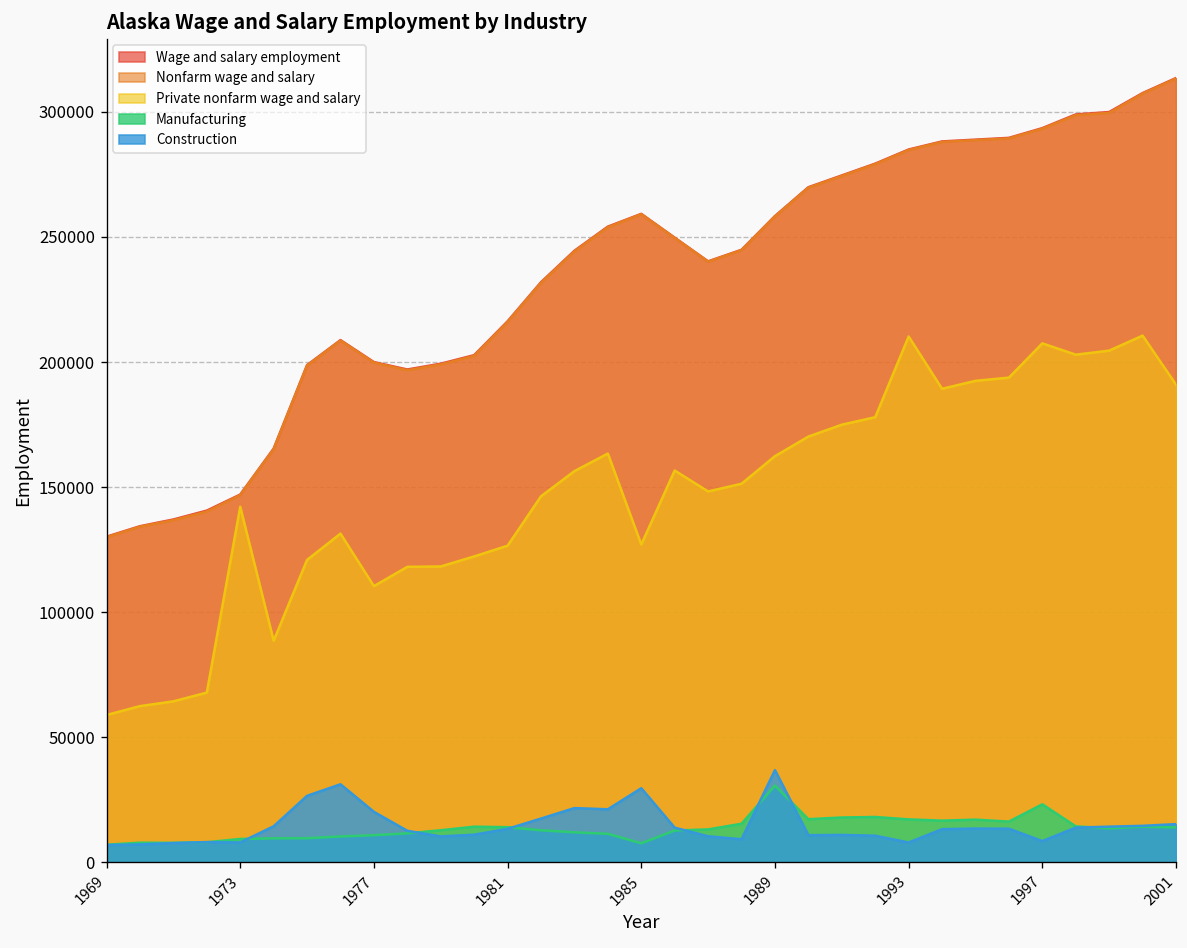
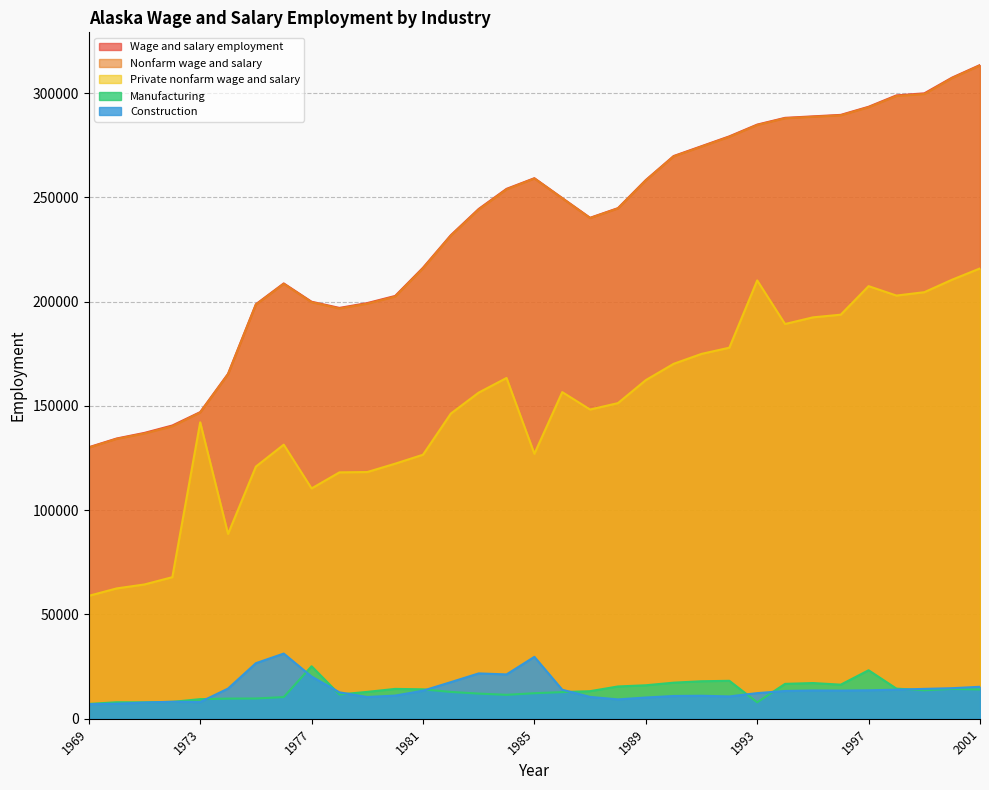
Manufacturing, 1977: 11000 -> 25000
Manufacturing, 1985: 8000 -> 12000
Manufacturing, 1989: 31000 -> 16000
Construction, 1989: 37000 -> 10000
Manufacturing, 1993: 17000 -> 8000
Construction, 1993: 8000 -> 12000
Construction, 1997: 9000 -> 14000
Private nonfarm wage and salary, 2001: 191000 -> 216000
